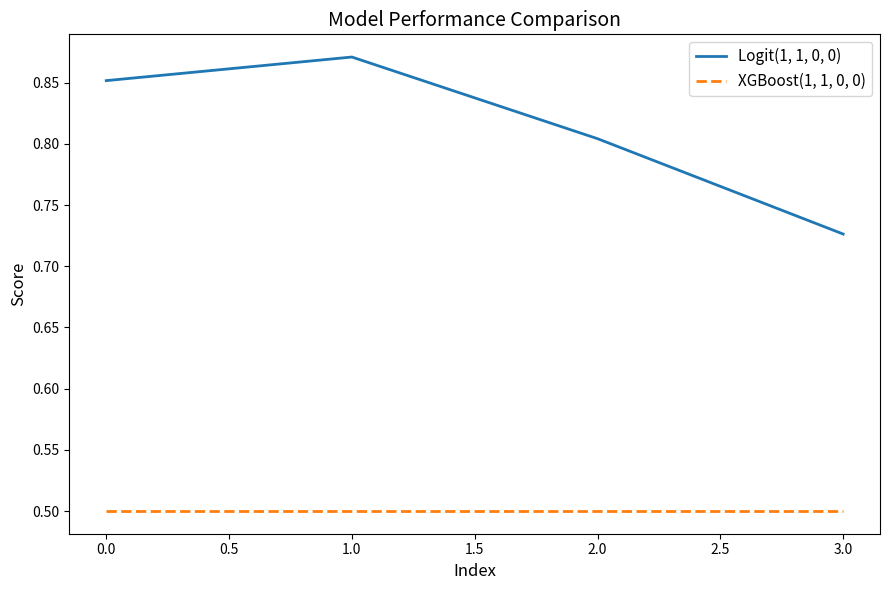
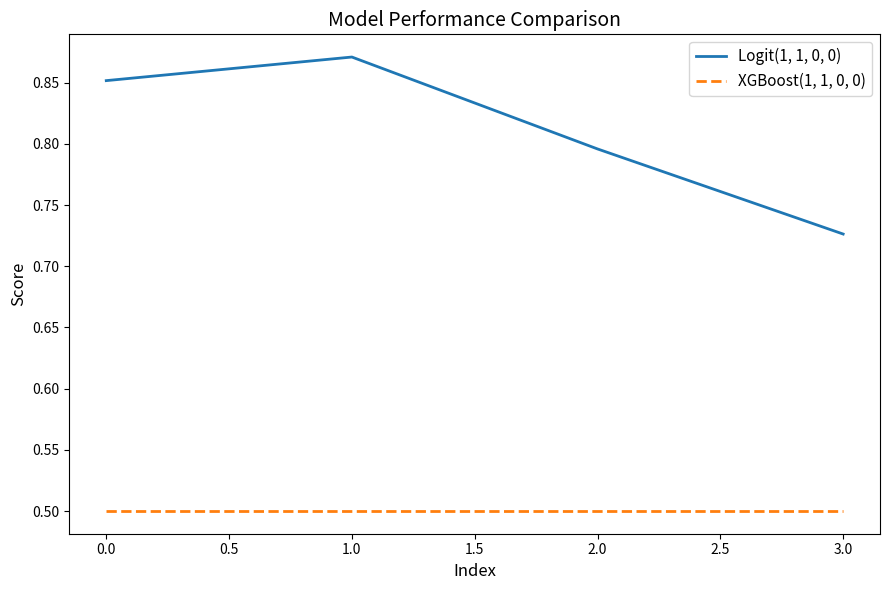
Logit(1, 1, 0, 0), 2.0: 0.804 -> 0.796
